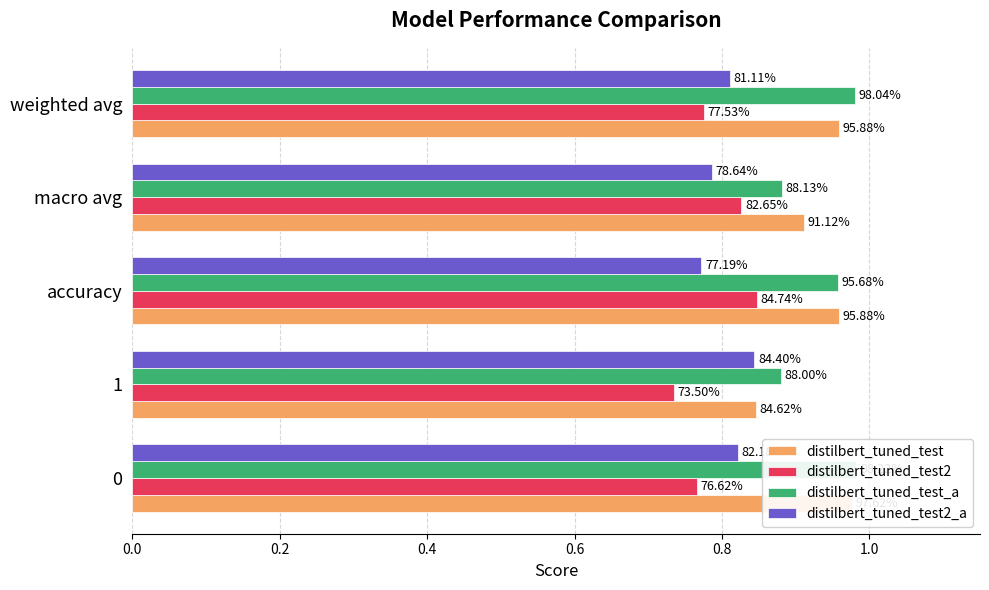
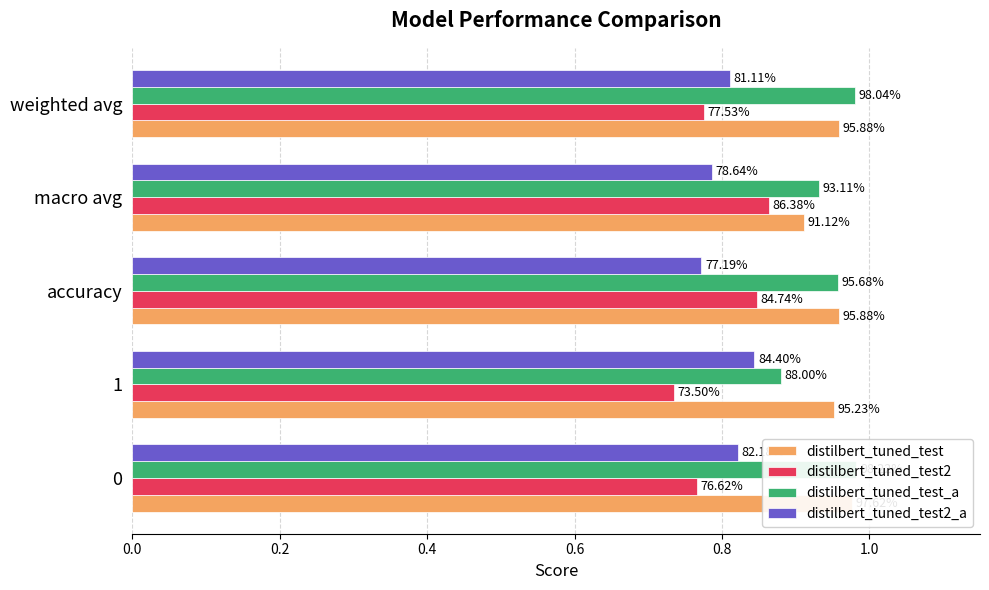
distilbert_tuned_test_a, macro avg: 88.13% -> 93.11%
distilbert_tuned_test2, macro avg: 82.65% -> 86.38%
distilbert_tuned_test, 1: 84.62% -> 95.23%
